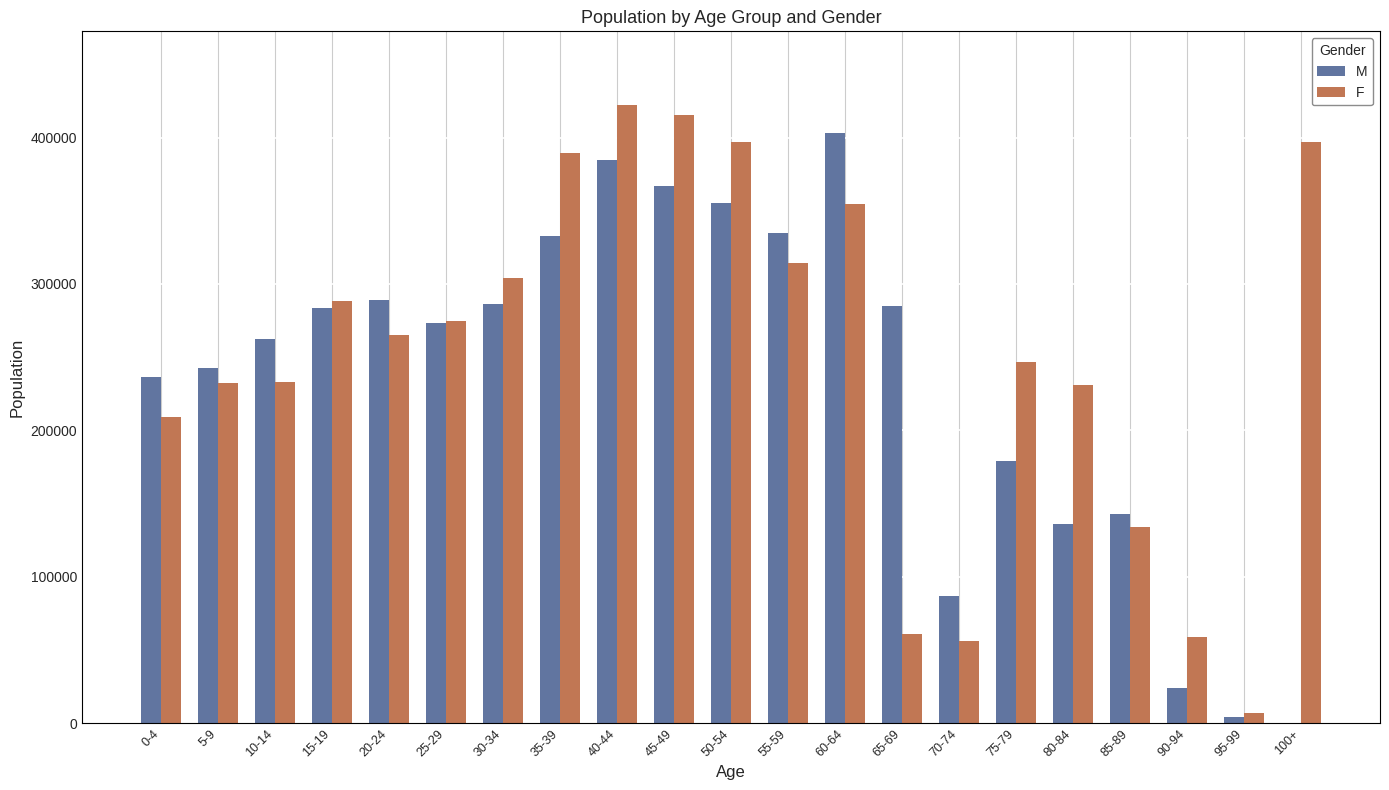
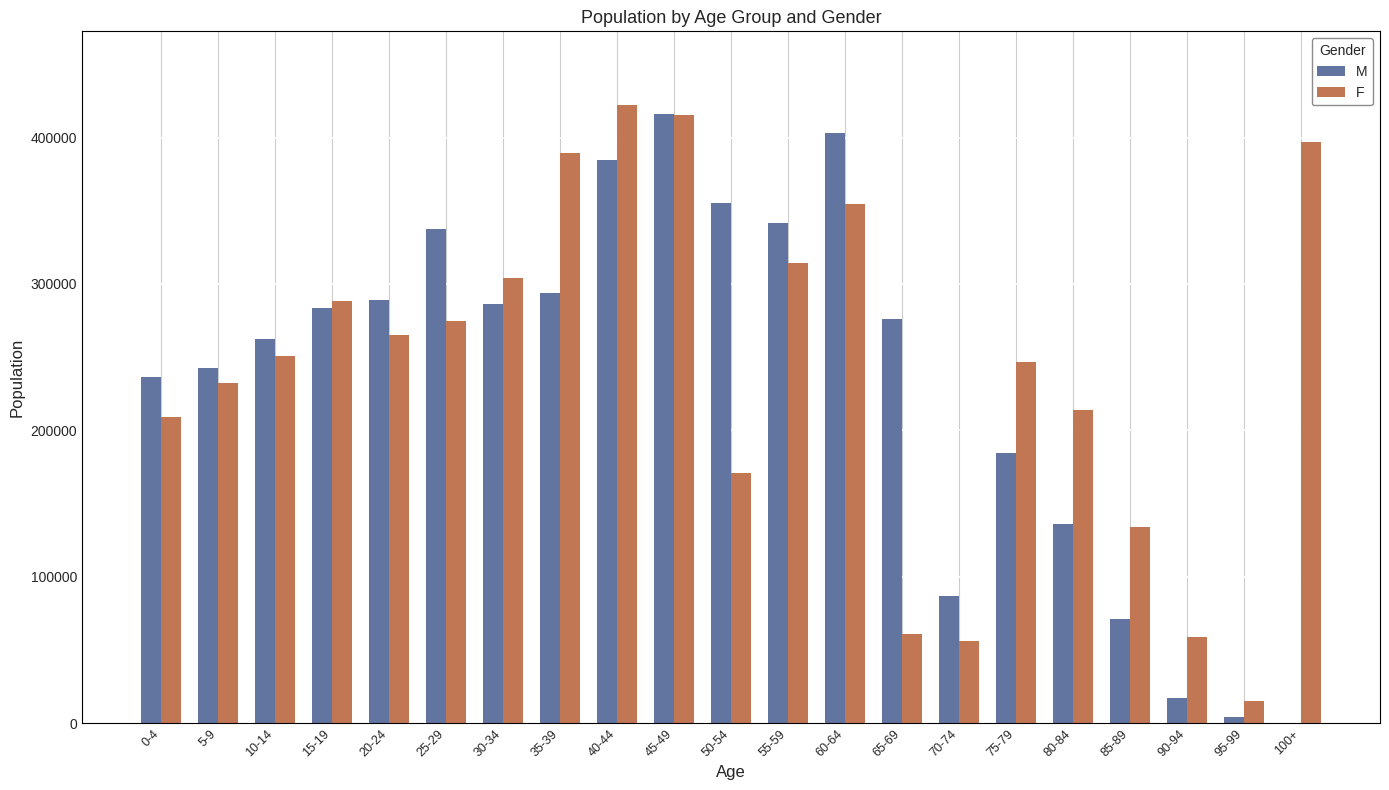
F, 10-14: 233000 -> 251000
M, 25-29: 274000 -> 338000
M, 35-39: 333000 -> 294000
M, 45-49: 367000 -> 416000
F, 50-54: 397000 -> 171000
M, 55-59: 335000 -> 341000
M, 65-69: 285000 -> 276000
M, 75-79: 179000 -> 184000
F, 80-84: 231000 -> 214000
M, 85-89: 143000 -> 72000
M, 90-94: 24000 -> 18000
F, 95-99: 7000 -> 15000
